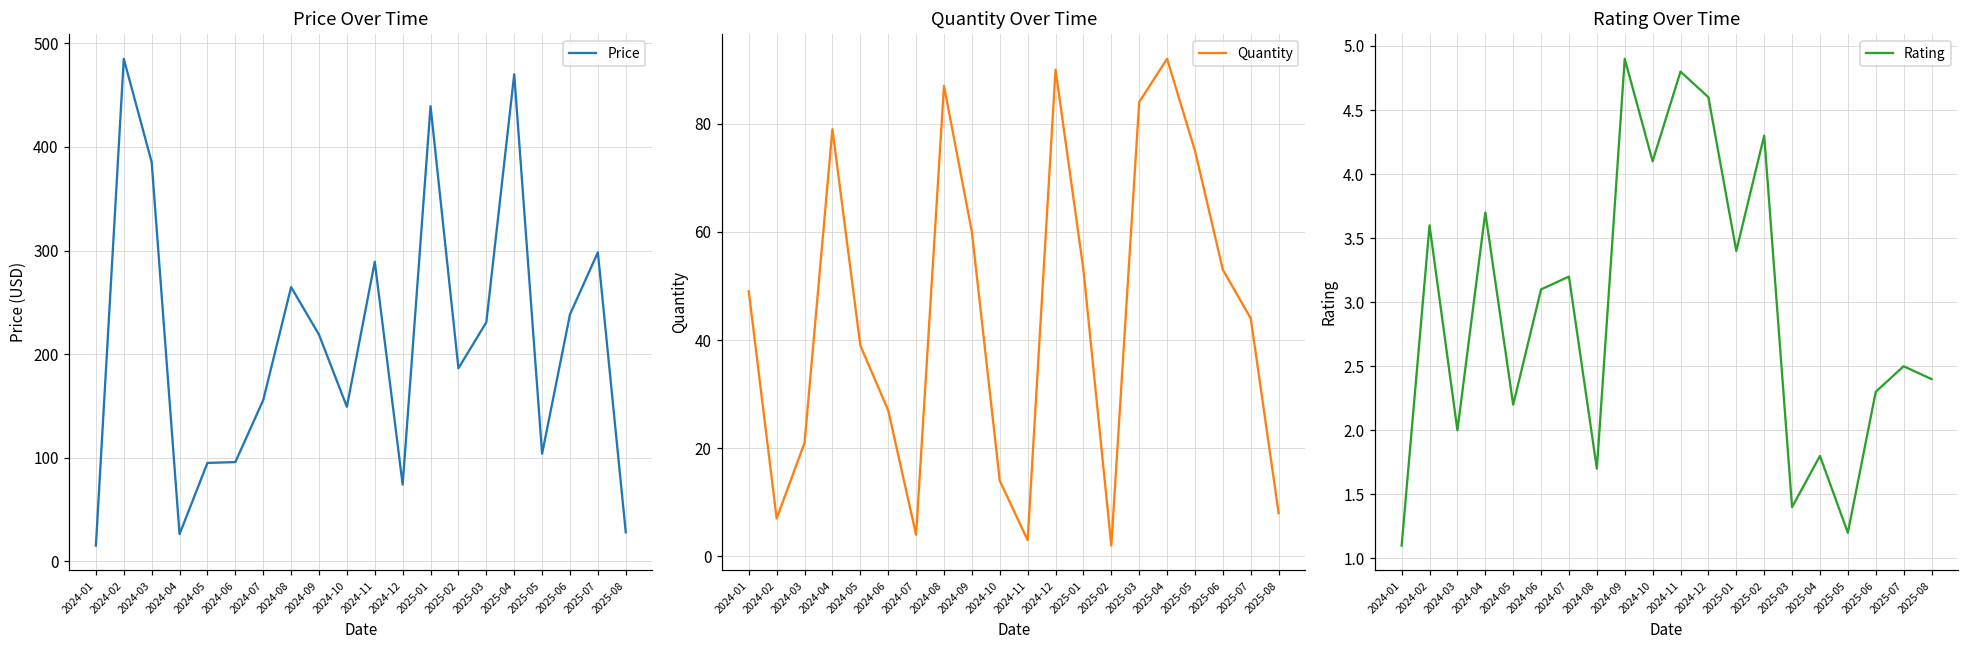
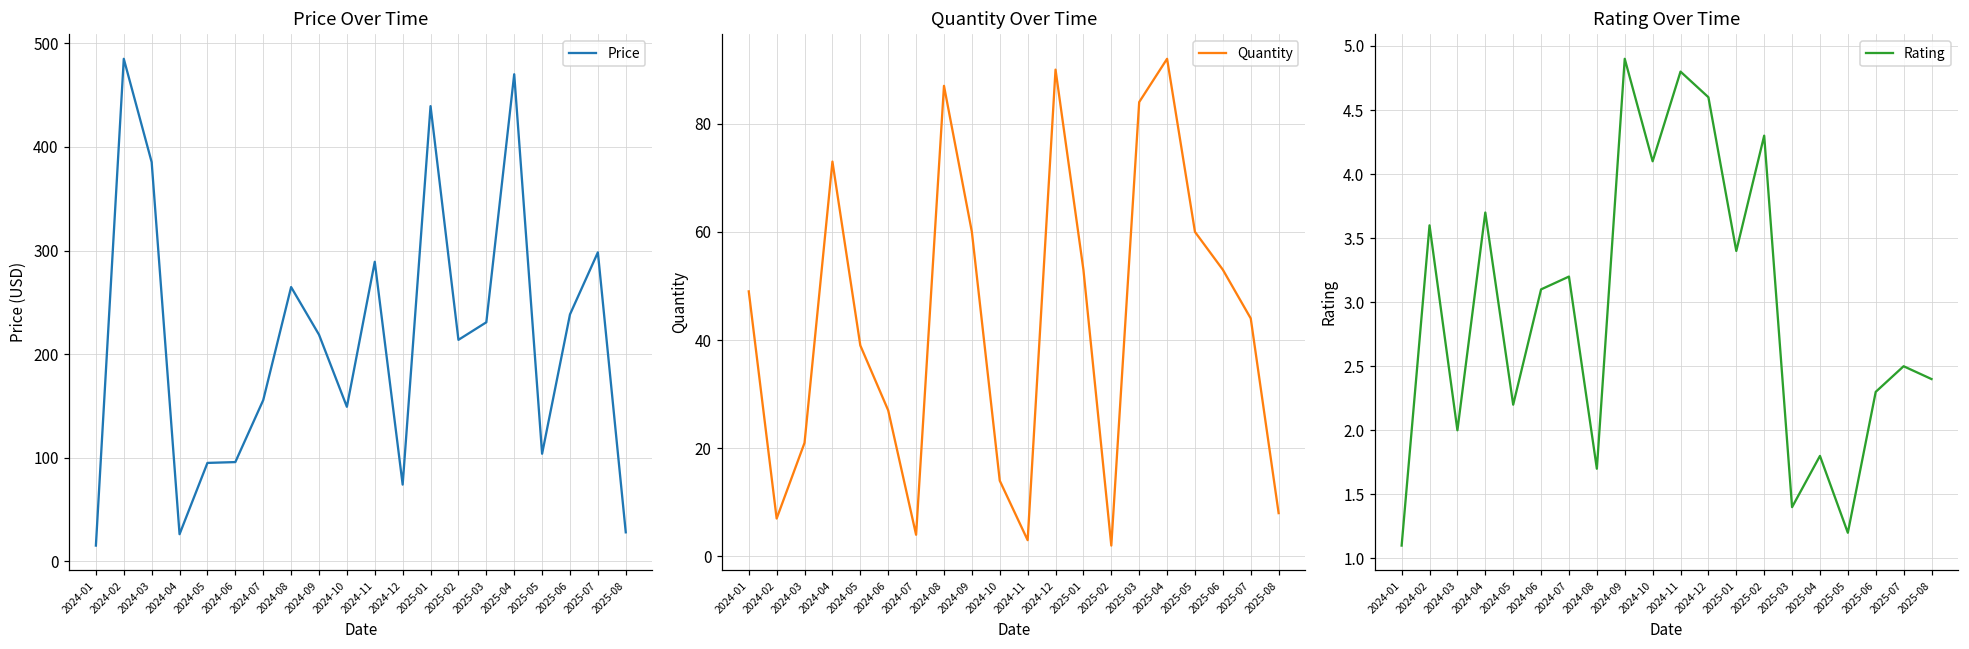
Price Over Time, 2025-02: 190 -> 210
Quantity Over Time, 2024-04: 79 -> 73
Quantity Over Time, 2025-05: 75 -> 60
